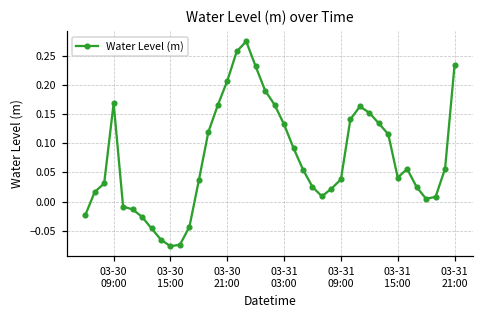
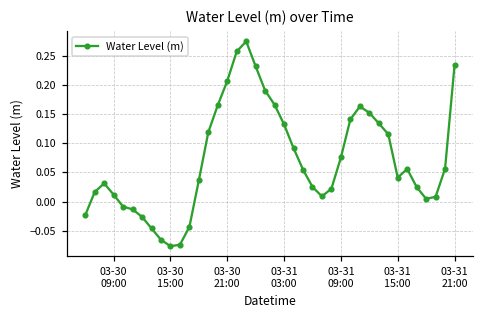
03-30 09:00: 0.17 -> 0.01
03-31 09:00: 0.04 -> 0.08
